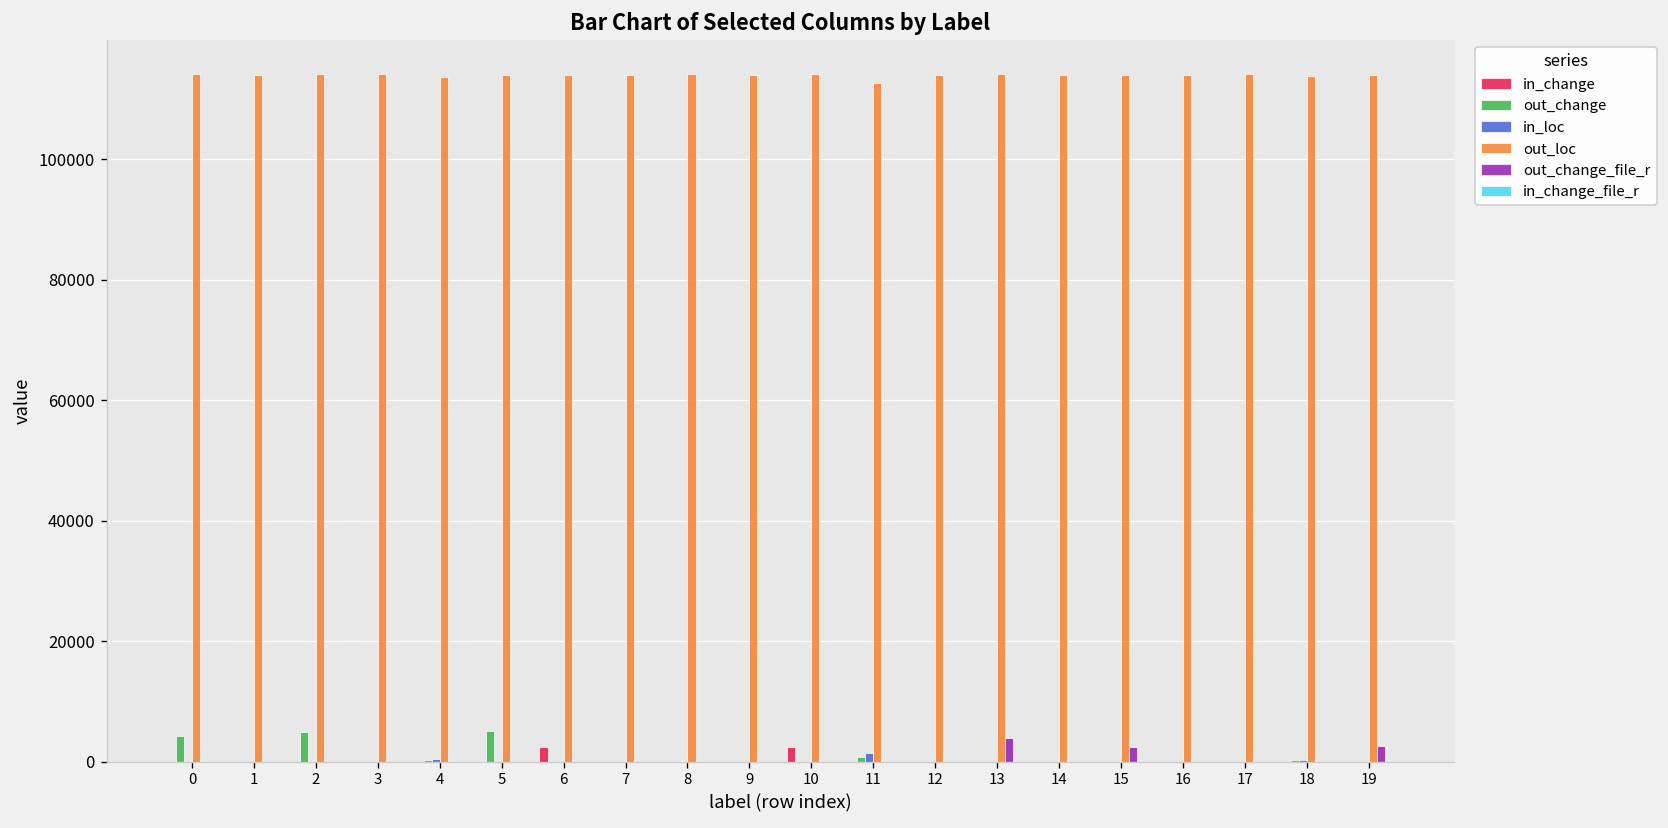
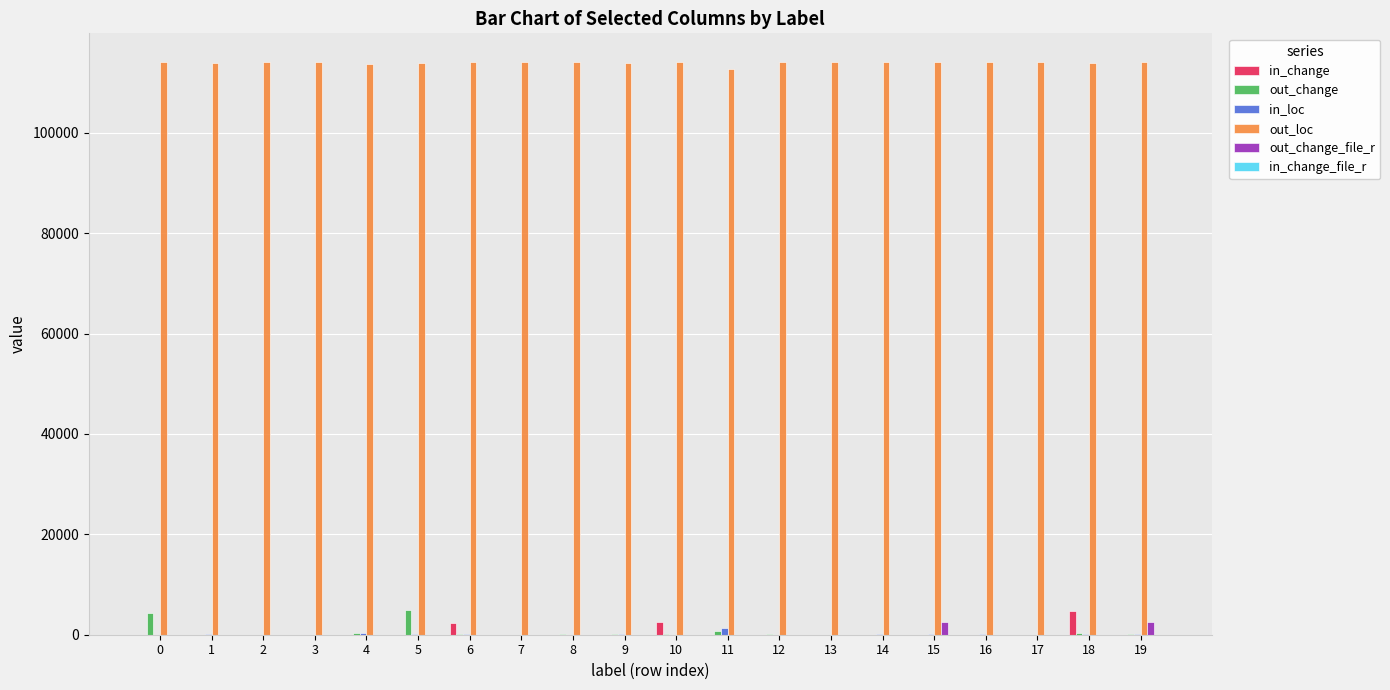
out_change, 2: 5000 -> 0
out_change_file_r, 13: 4000 -> 0
in_change, 18: 0 -> 5000
